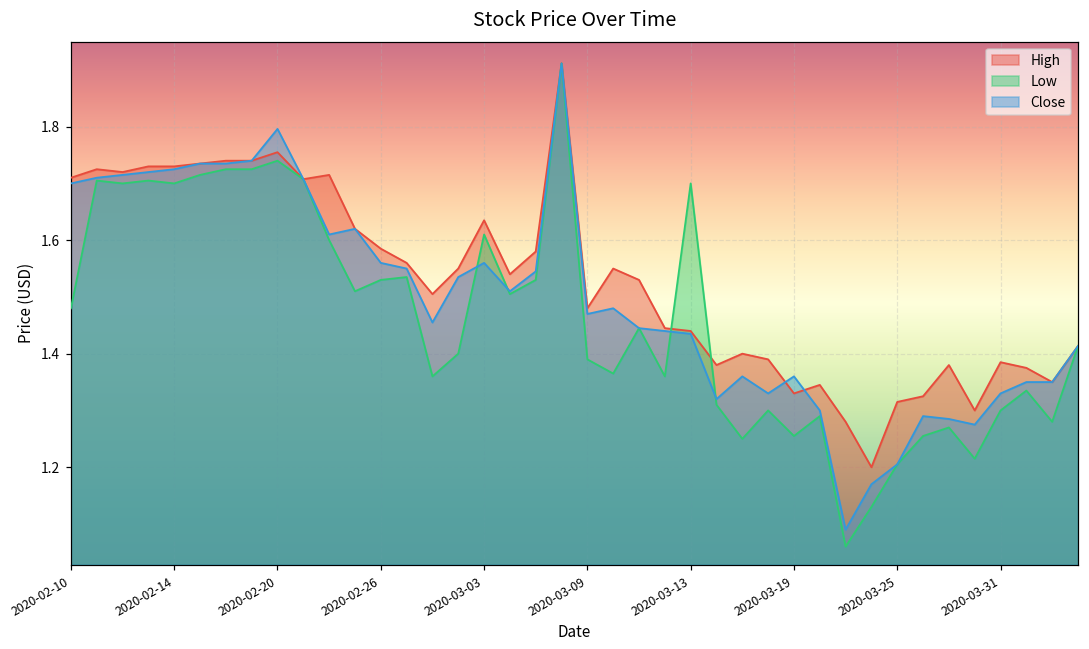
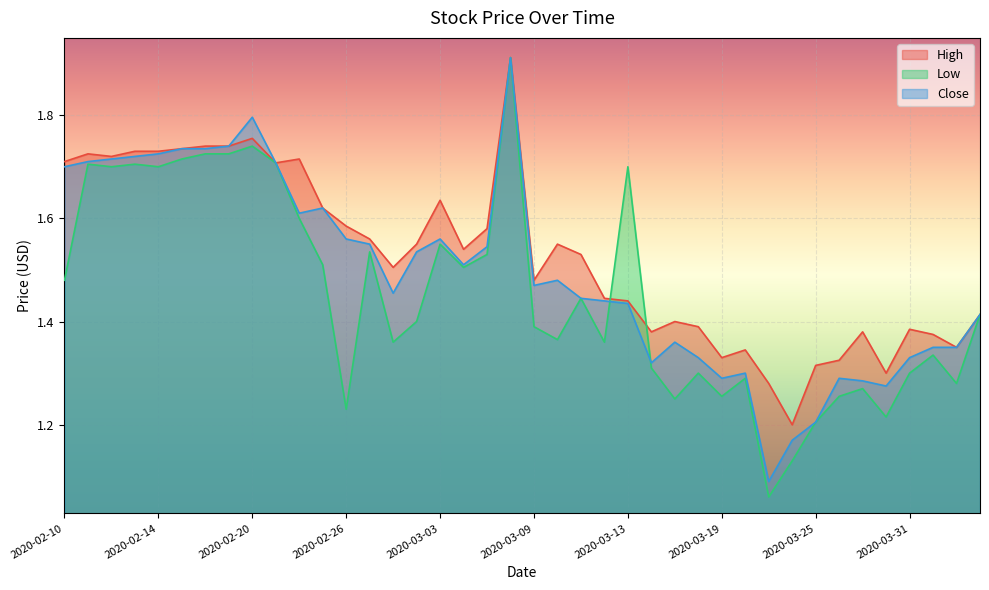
Low, 2020-02-26: 1.53 -> 1.23
Low, 2020-03-03: 1.61 -> 1.55
Close, 2020-03-19: 1.36 -> 1.29
